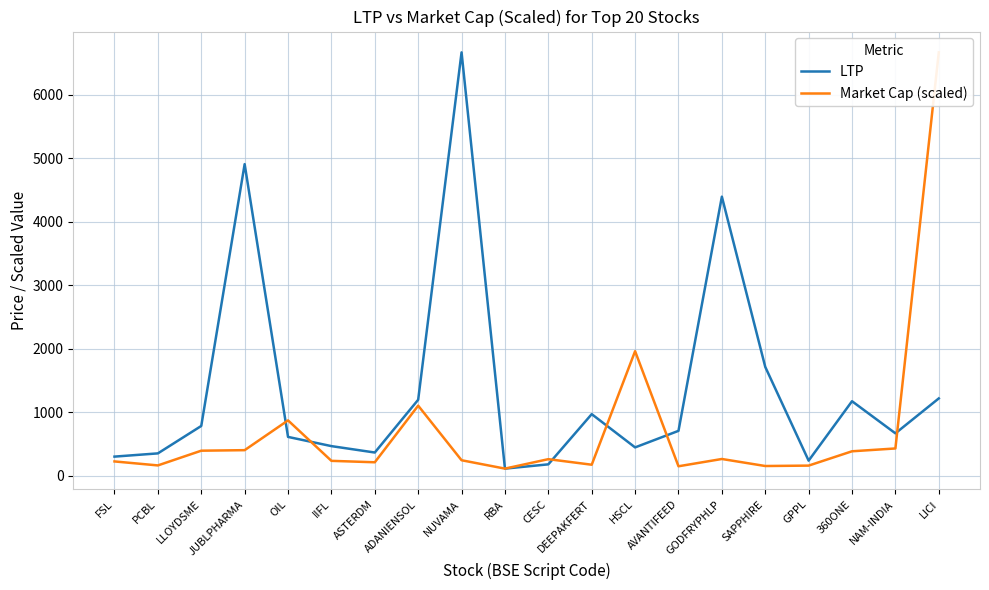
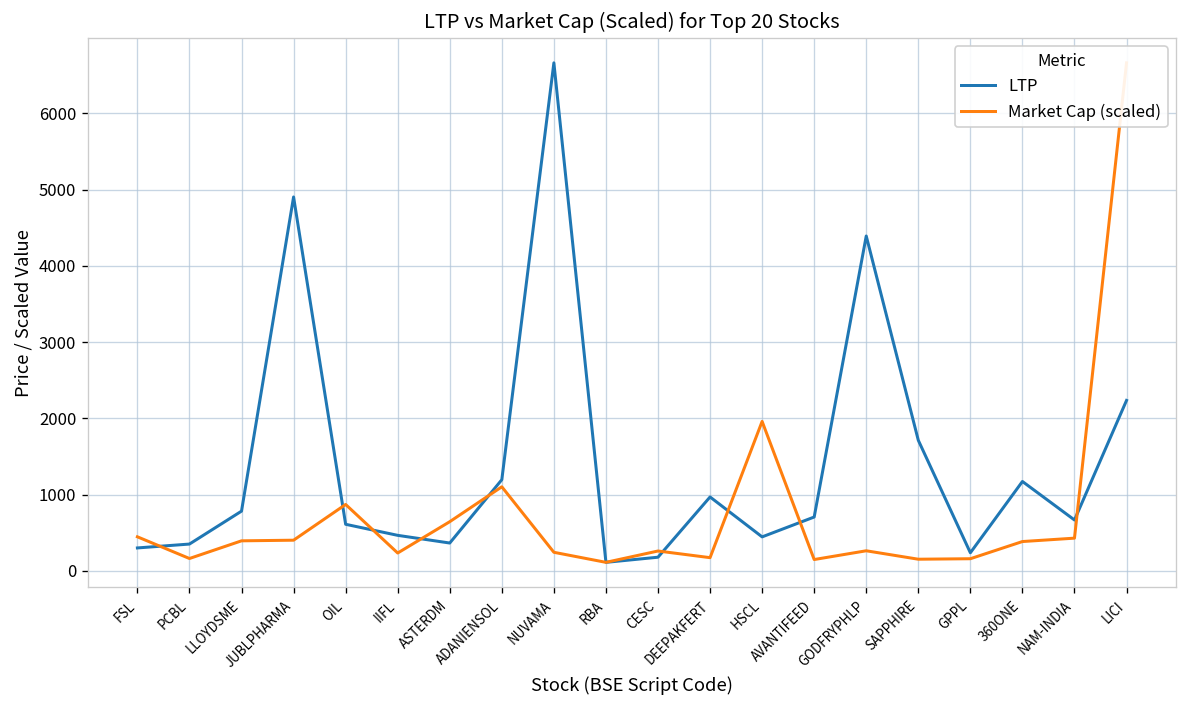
Market Cap (scaled), FSL: 200 -> 400
Market Cap (scaled), ASTERDM: 200 -> 600
LTP, LICI: 1200 -> 2200
